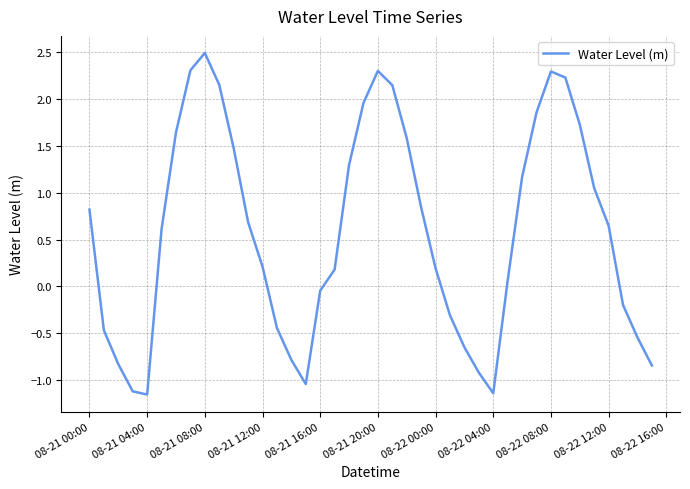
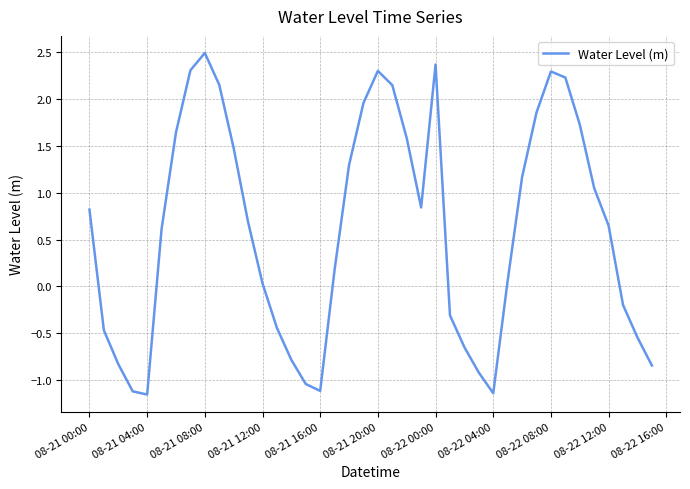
08-21 12:00: 0.2 -> 0.0
08-21 16:00: 0.0 -> -1.1
08-22 00:00: 0.2 -> 2.4
